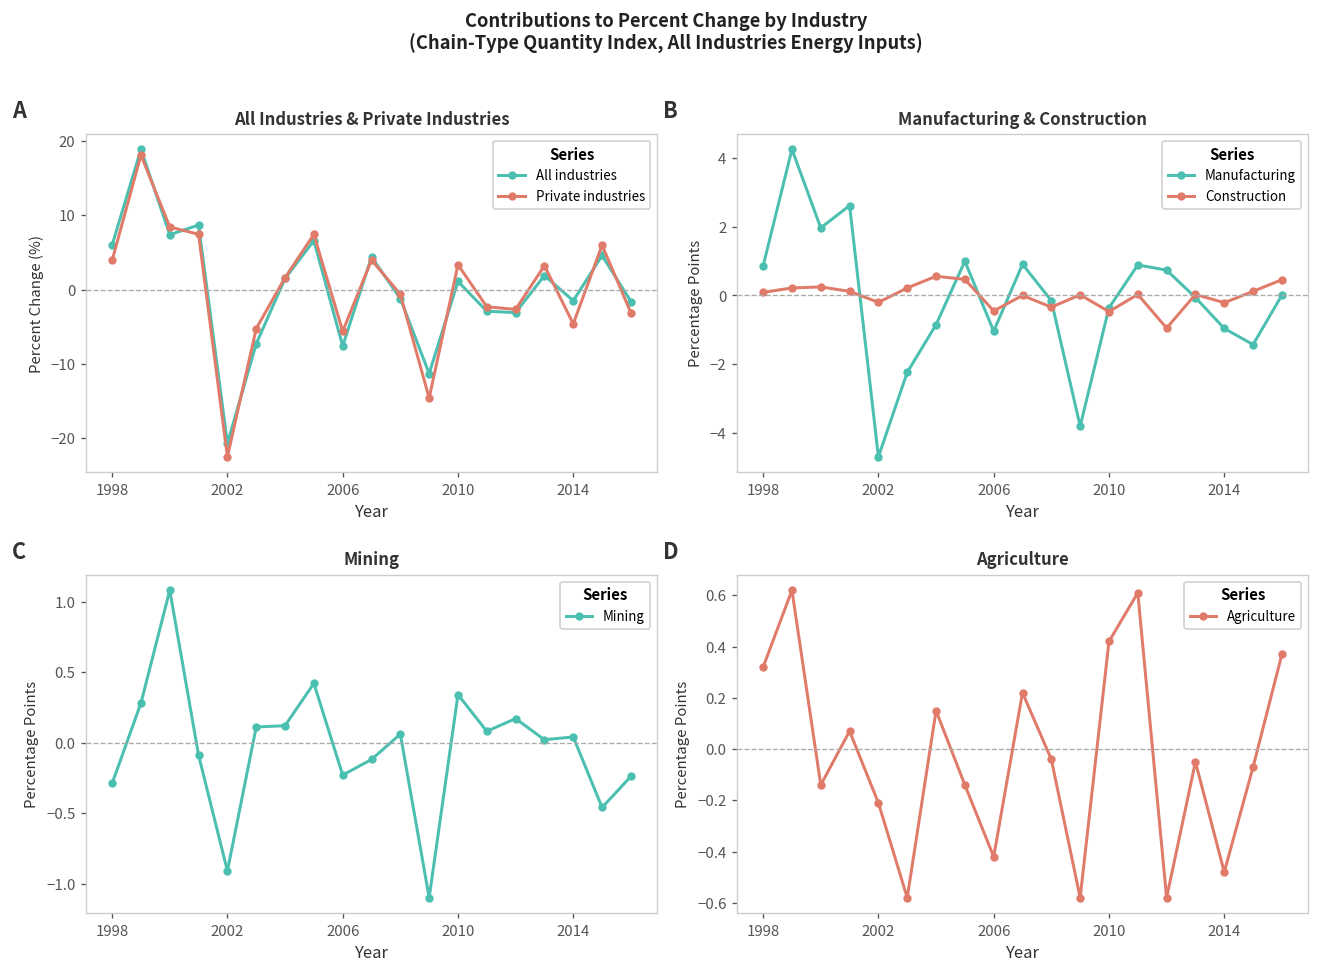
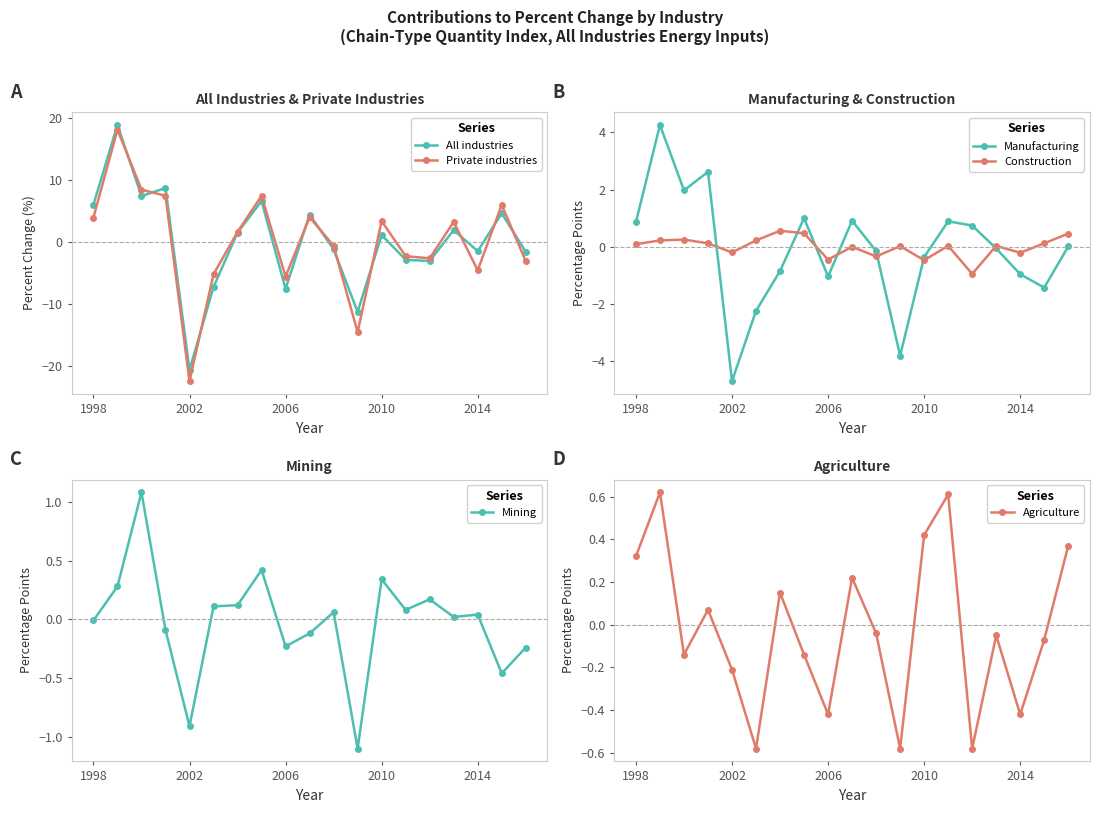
Mining, 1998: -0.29 -> -0.01
Agriculture, 2014: -0.48 -> -0.42
